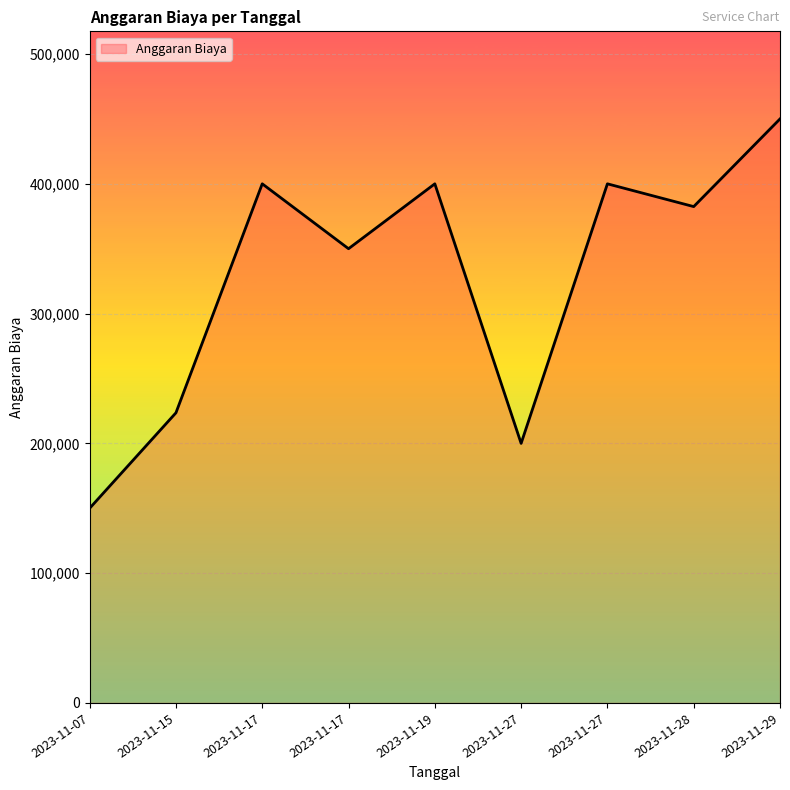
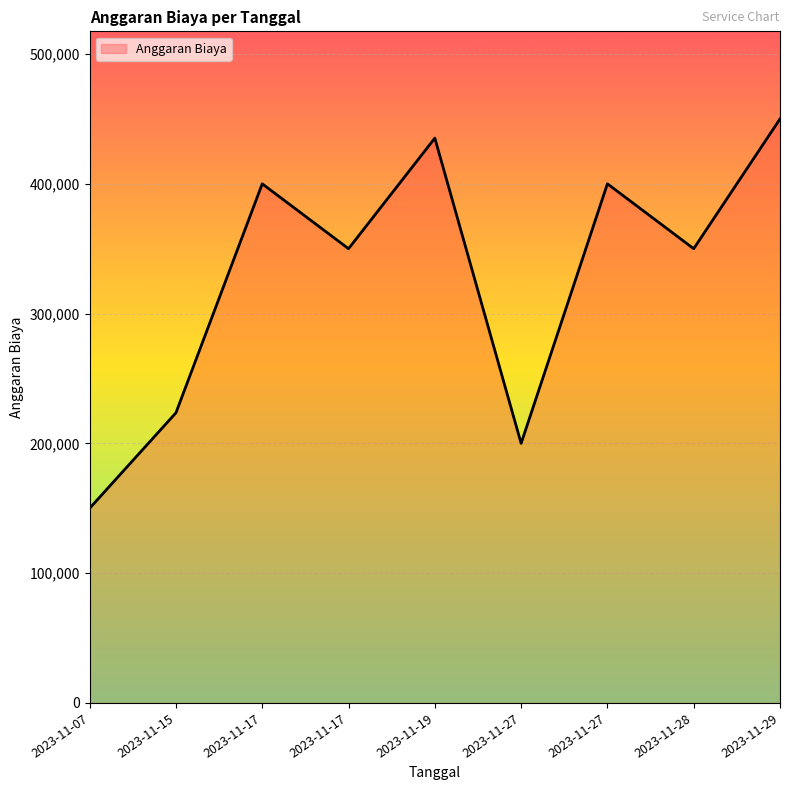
2023-11-19: 400,000 -> 435,000
2023-11-28: 382,000 -> 350,000
